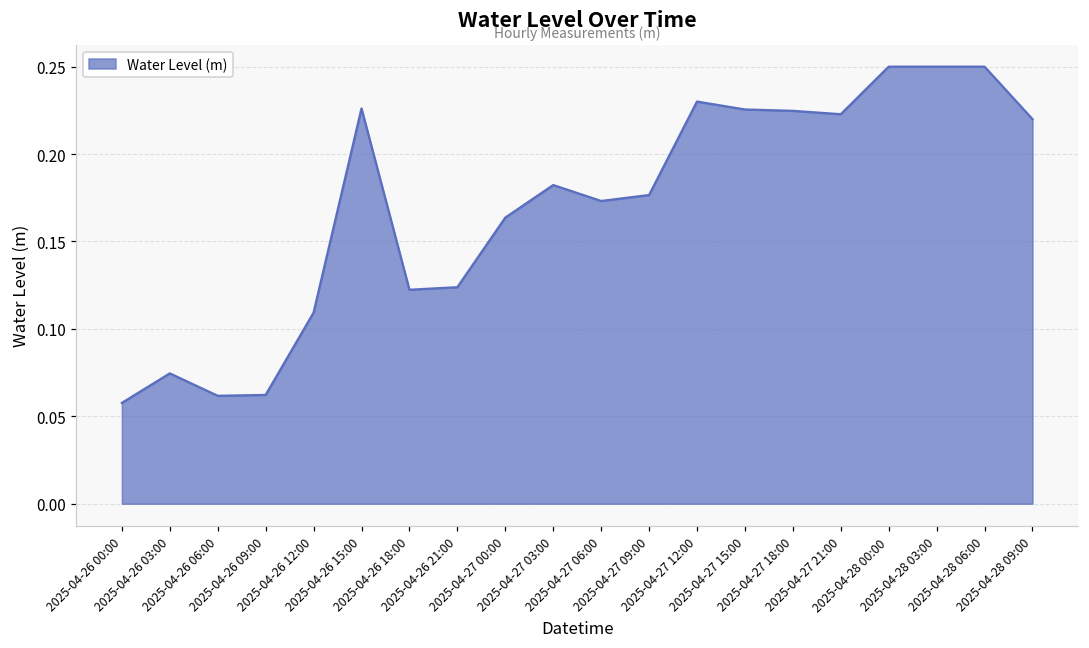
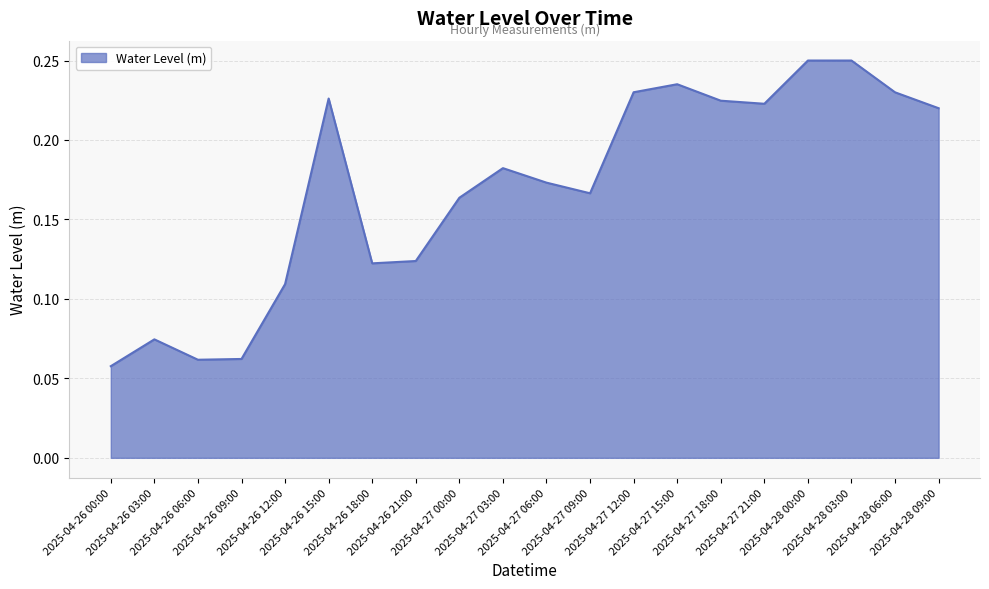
2025-04-27 09:00: 0.177 -> 0.166
2025-04-27 15:00: 0.226 -> 0.235
2025-04-28 06:00: 0.25 -> 0.23
